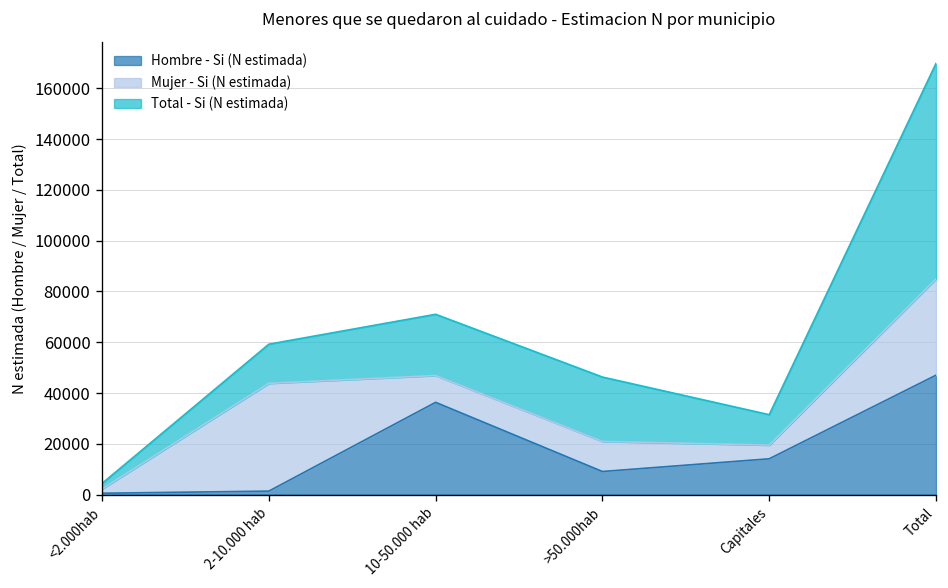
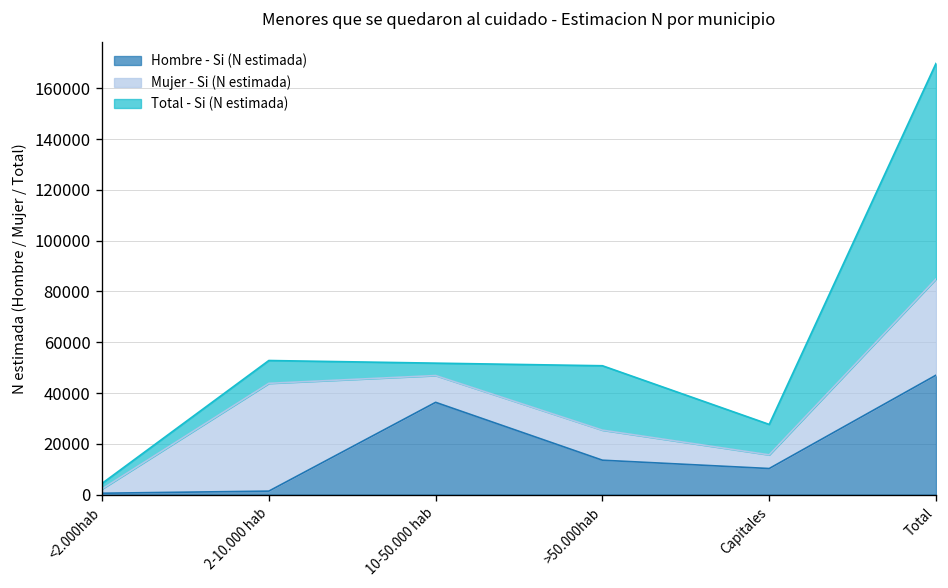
Total - Si (N estimada), 2-10.000 hab: 15000 -> 9000
Total - Si (N estimada), 10-50.000 hab: 24000 -> 5000
Hombre - Si (N estimada), >50.000hab: 9000 -> 14000
Hombre - Si (N estimada), Capitales: 14000 -> 10000
